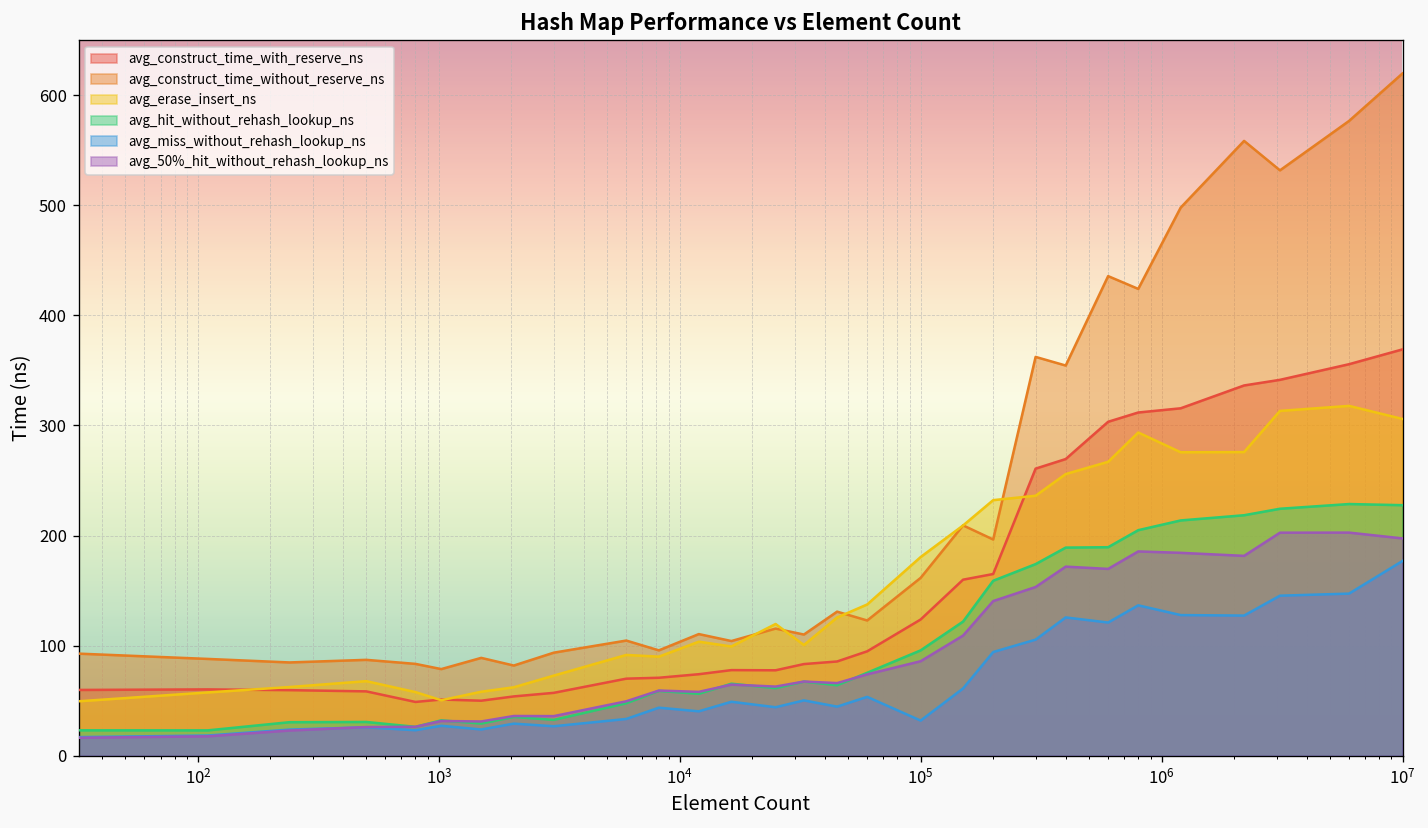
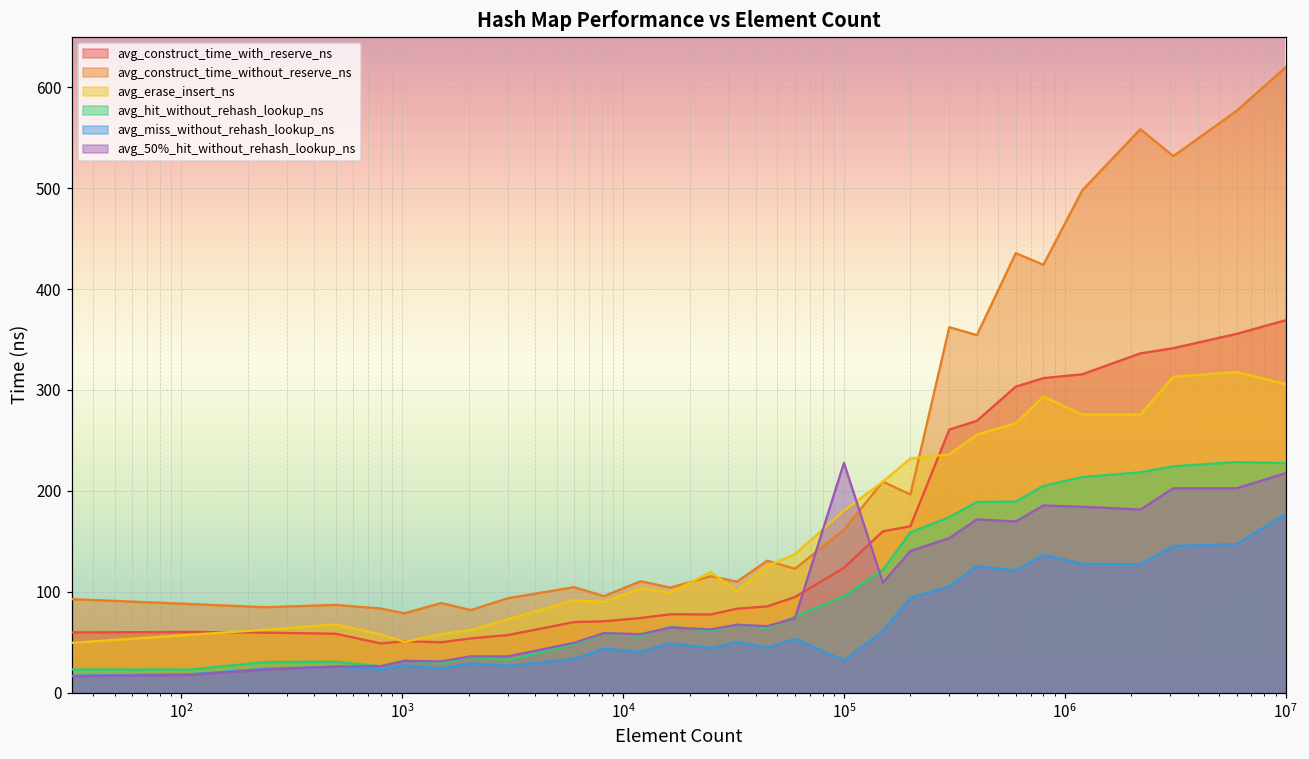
avg_50%_hit_without_rehash_lookup_ns, 10^5: 90 -> 230
avg_50%_hit_without_rehash_lookup_ns, 10^7: 200 -> 220
